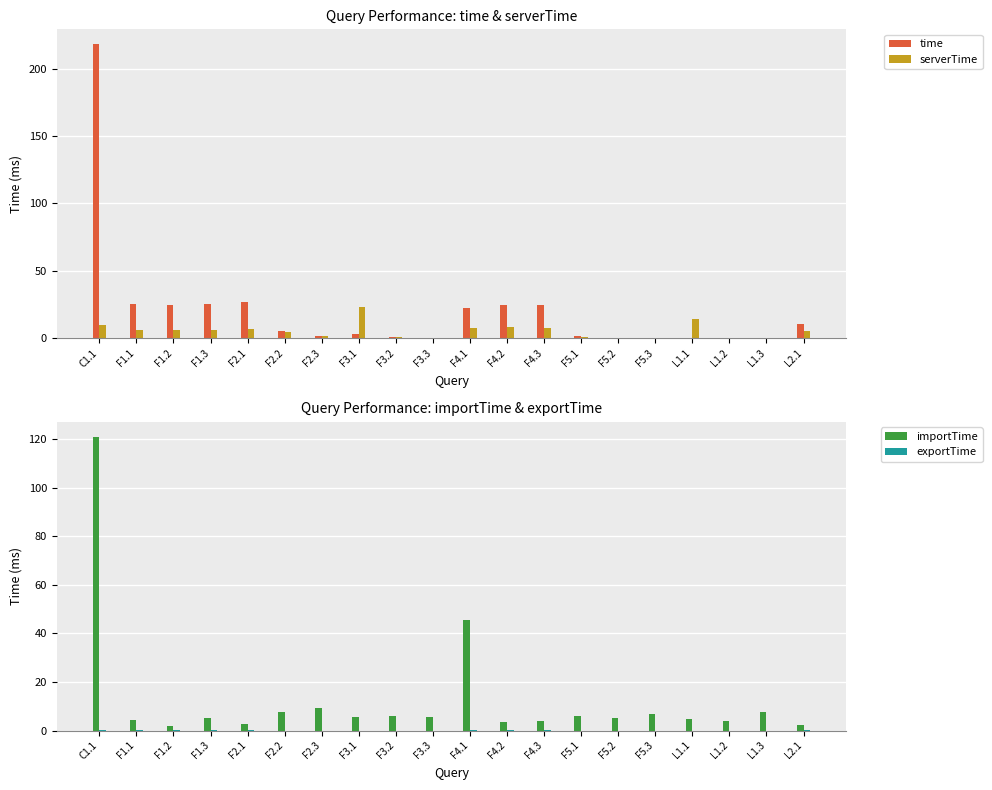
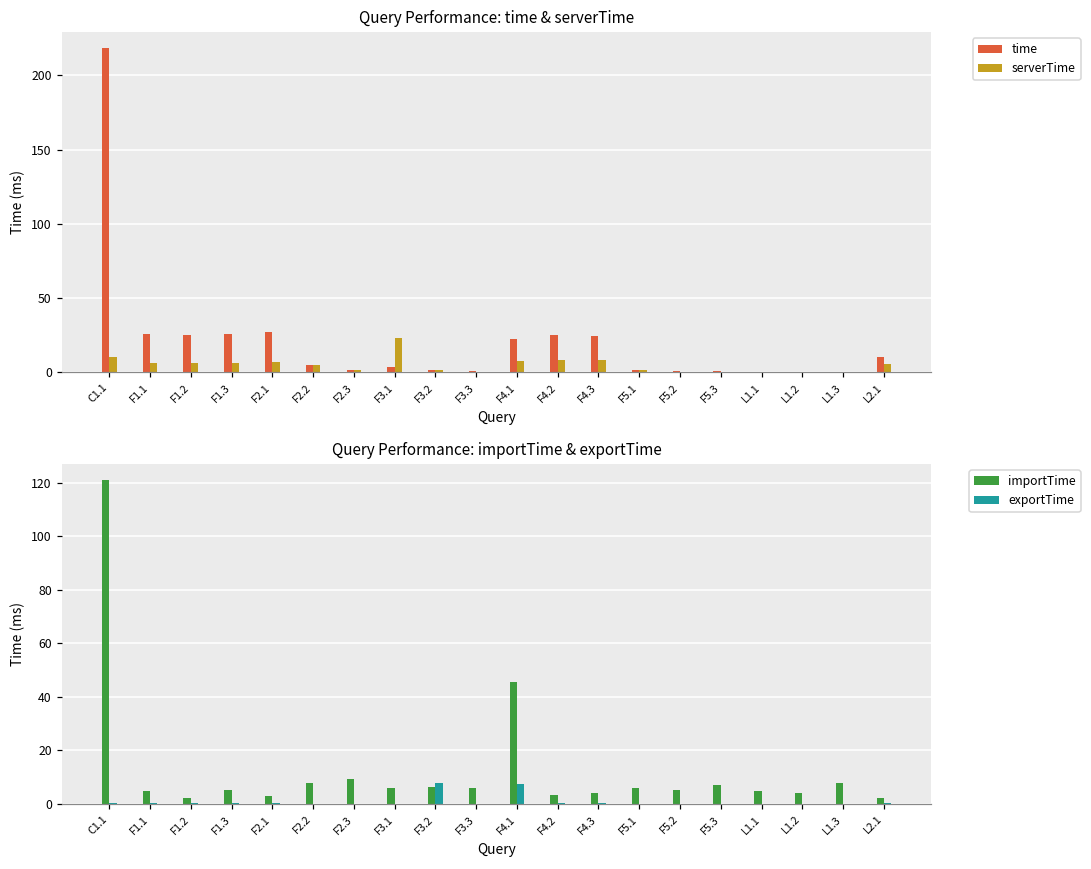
Query Performance: time & serverTime, serverTime, L1.1: 14 -> 0
Query Performance: importTime & exportTime, exportTime, F3.2: 0 -> 8
Query Performance: importTime & exportTime, exportTime, F4.1: 0 -> 7
